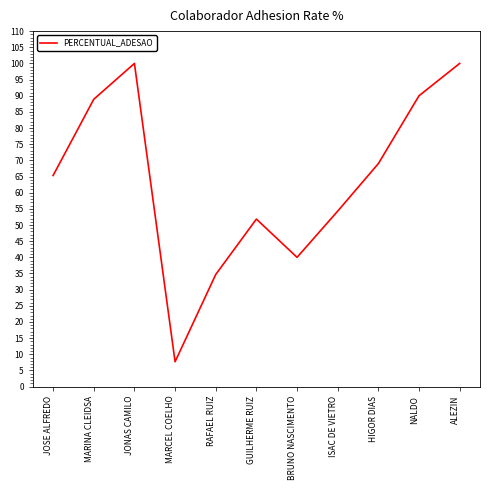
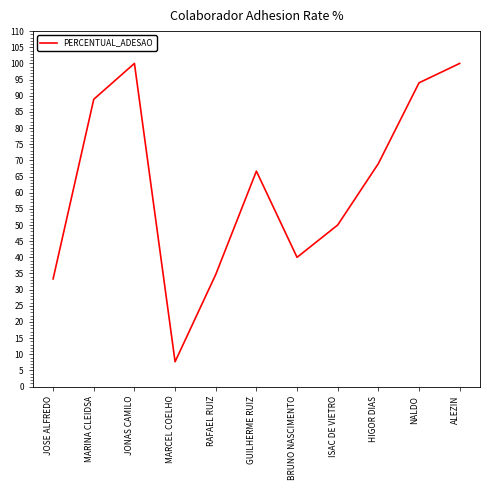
JOSE ALFREDO: 65 -> 33
GUILHERME RUIZ: 52 -> 67
ISAC DE VIETRO: 54 -> 50
NALDO: 90 -> 94
